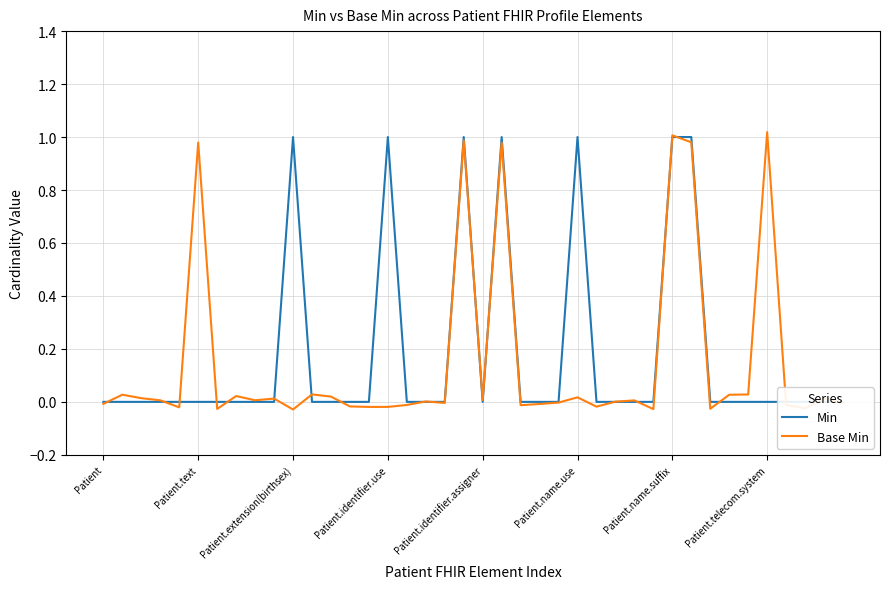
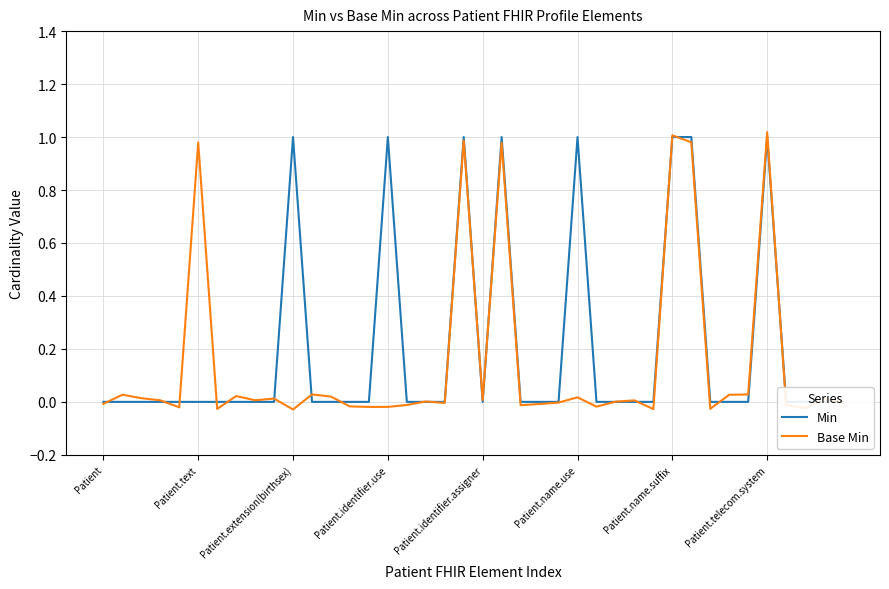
Min, Patient.telecom.system: 0 -> 1
